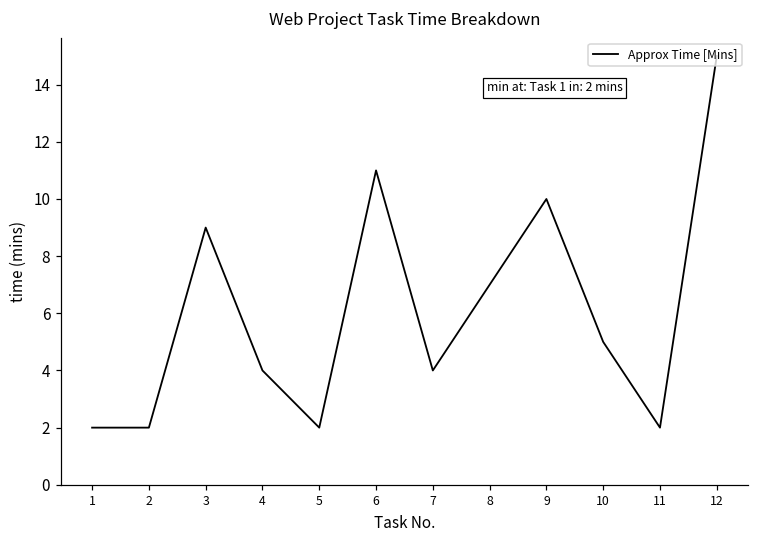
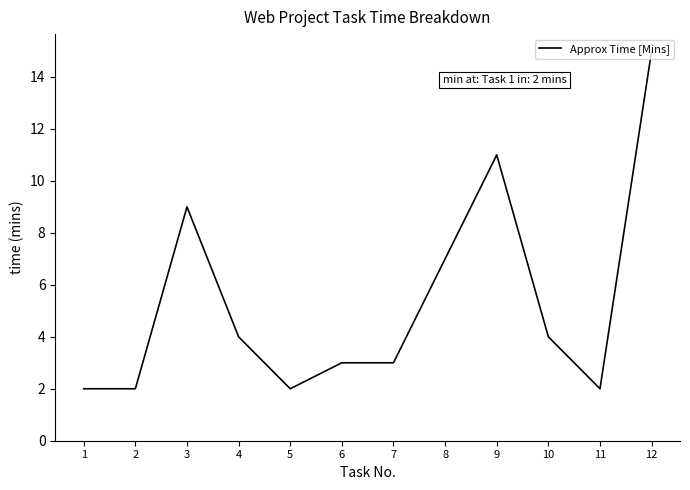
6: 11 -> 3
7: 4 -> 3
9: 10 -> 11
10: 5 -> 4
